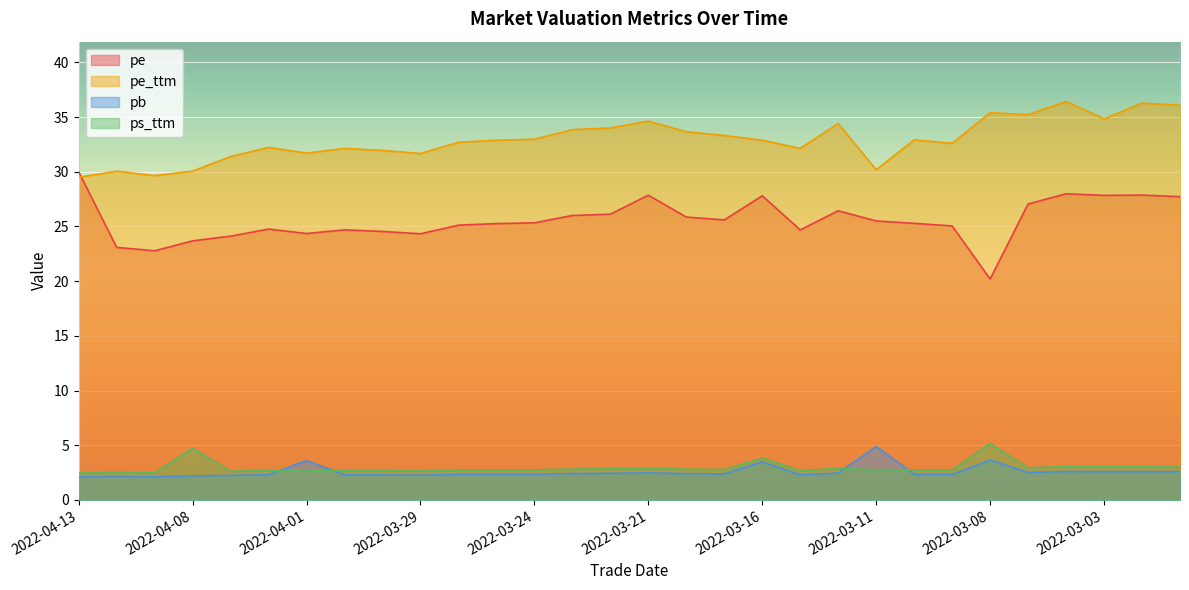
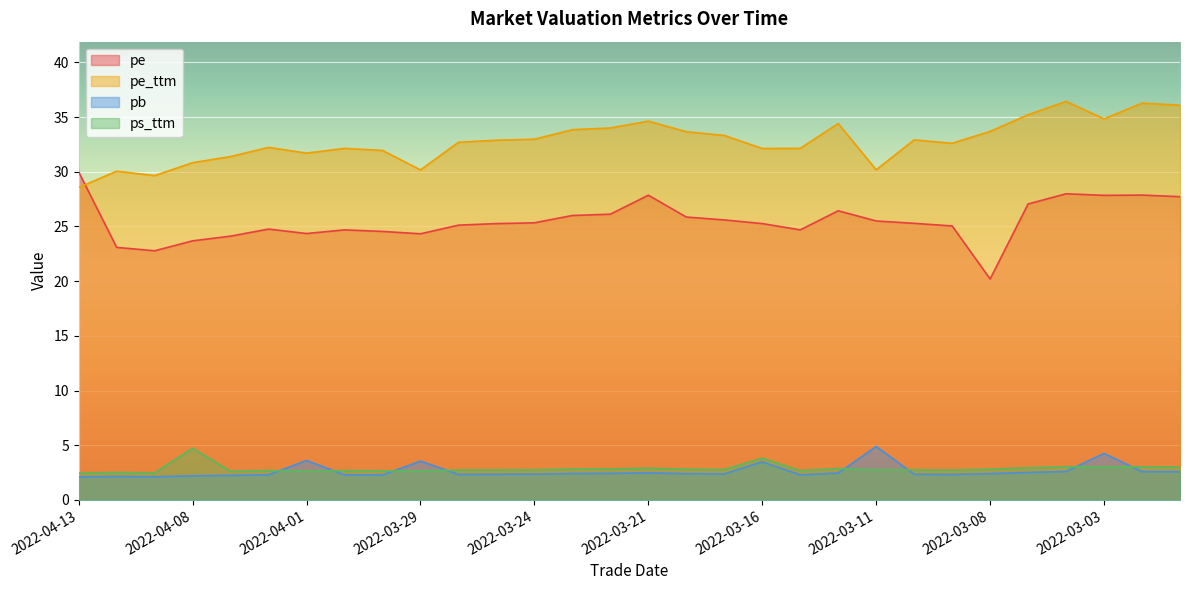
pe_ttm, 2022-04-13: 29.5 -> 28.6
pe_ttm, 2022-04-08: 30.1 -> 30.8
pe_ttm, 2022-03-29: 31.7 -> 30.2
pb, 2022-03-29: 2.3 -> 3.5
pe, 2022-03-16: 27.8 -> 25.3
pe_ttm, 2022-03-16: 32.9 -> 32.1
pe_ttm, 2022-03-08: 35.4 -> 33.7
pb, 2022-03-08: 3.6 -> 2.4
ps_ttm, 2022-03-08: 5.2 -> 2.8
pb, 2022-03-03: 2.6 -> 4.3
